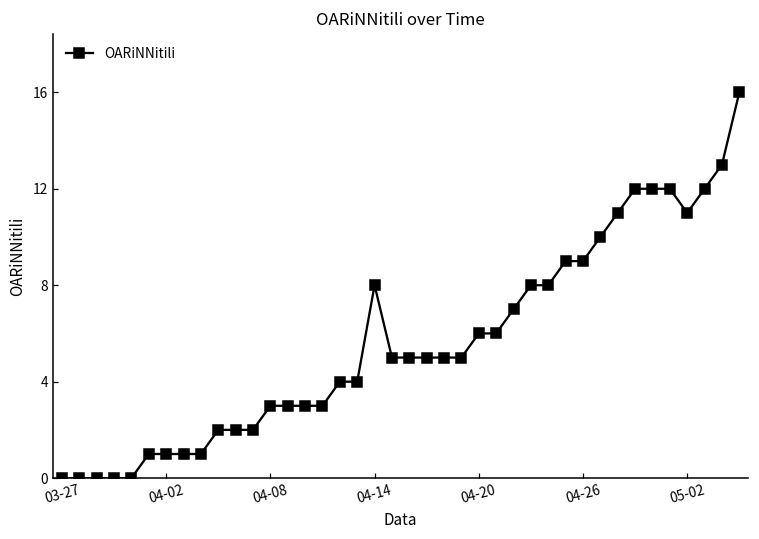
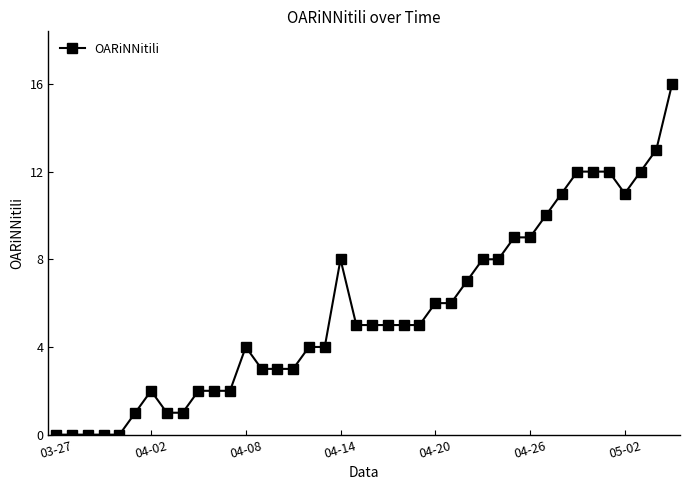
04-02: 1 -> 2
04-08: 3 -> 4
